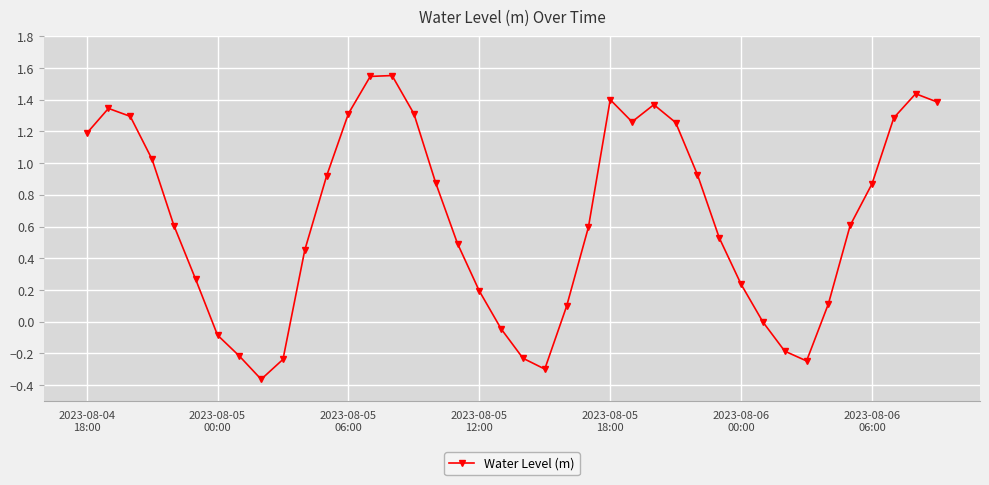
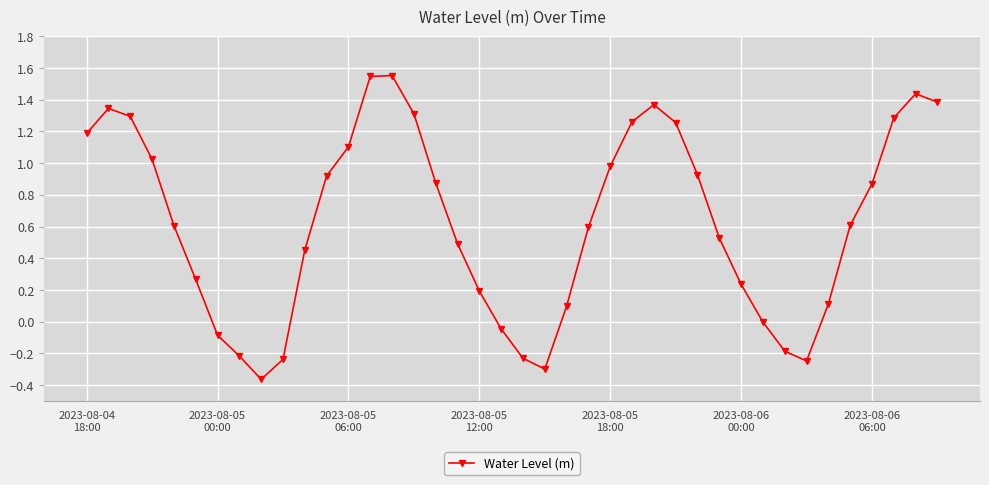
2023-08-05 06:00: 1.31 -> 1.10
2023-08-05 18:00: 1.40 -> 0.98
